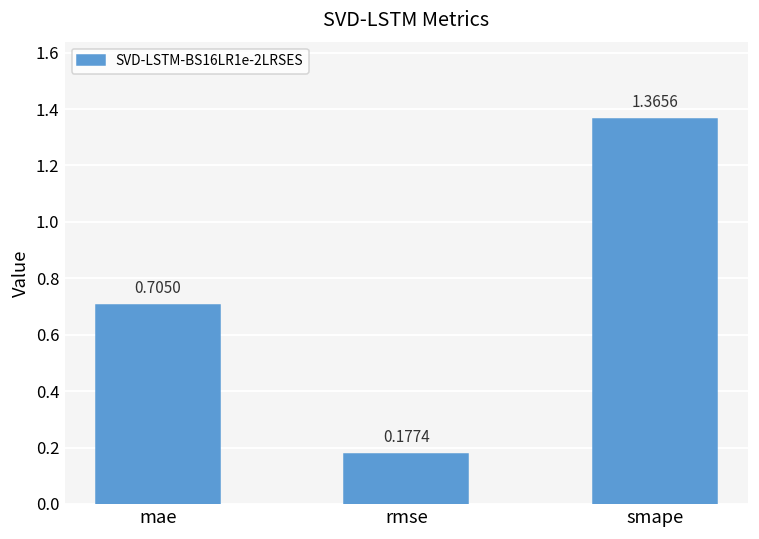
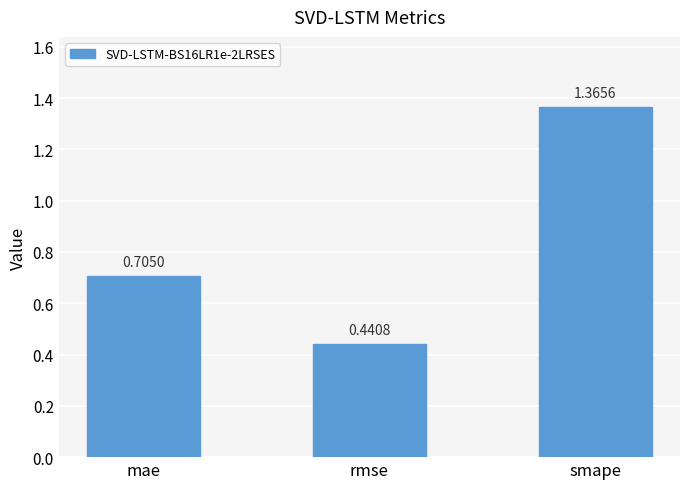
rmse: 0.1774 -> 0.4408
